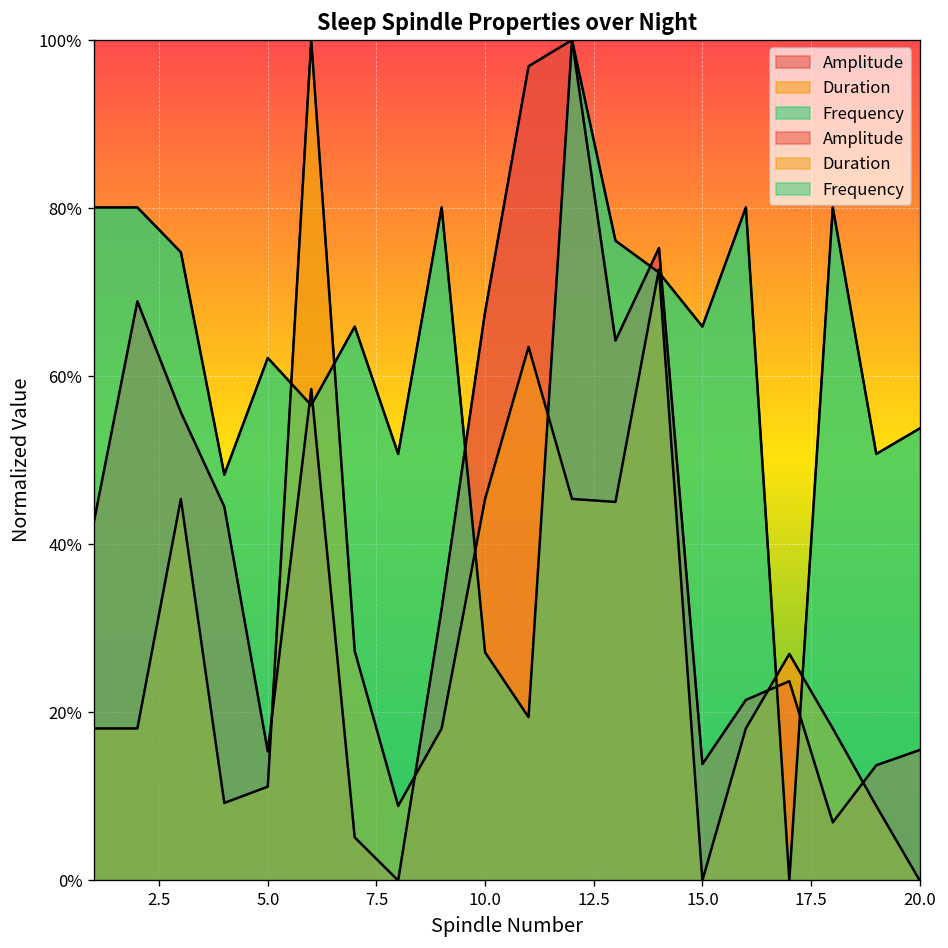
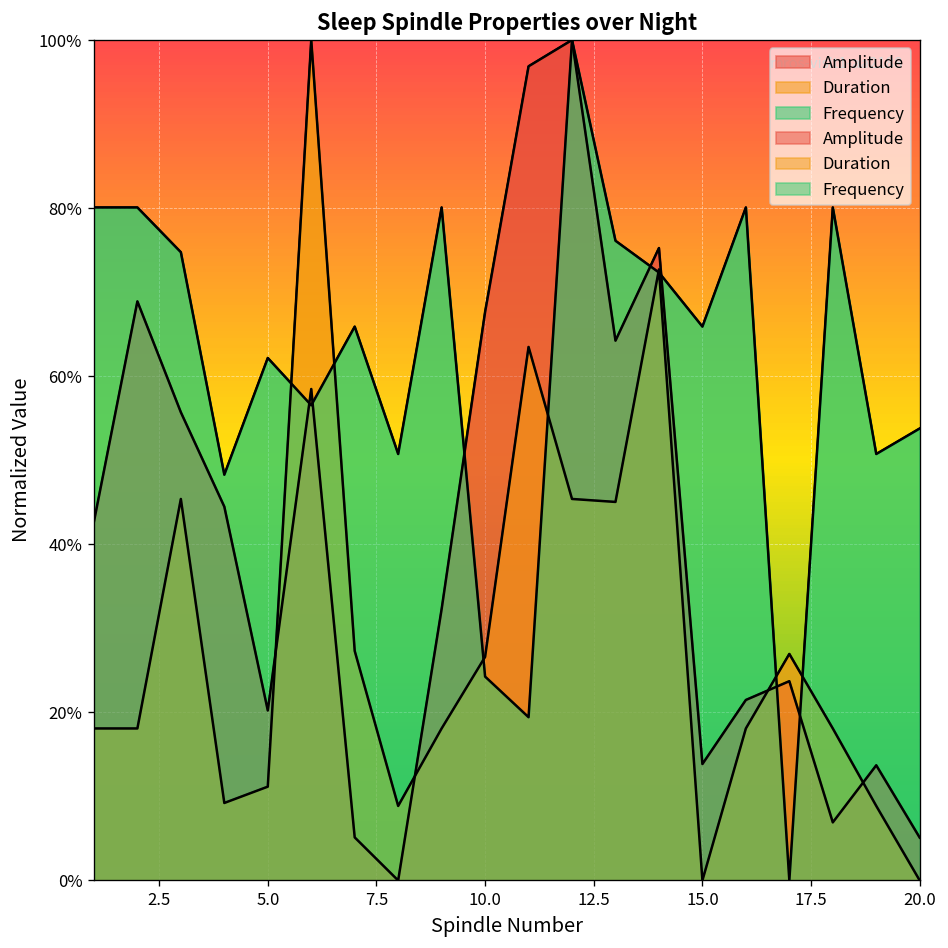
Amplitude, 5.0: 15% -> 20%
Duration, 10.0: 45% -> 27%
Frequency, 10.0: 27% -> 24%
Amplitude, 20.0: 16% -> 5%
